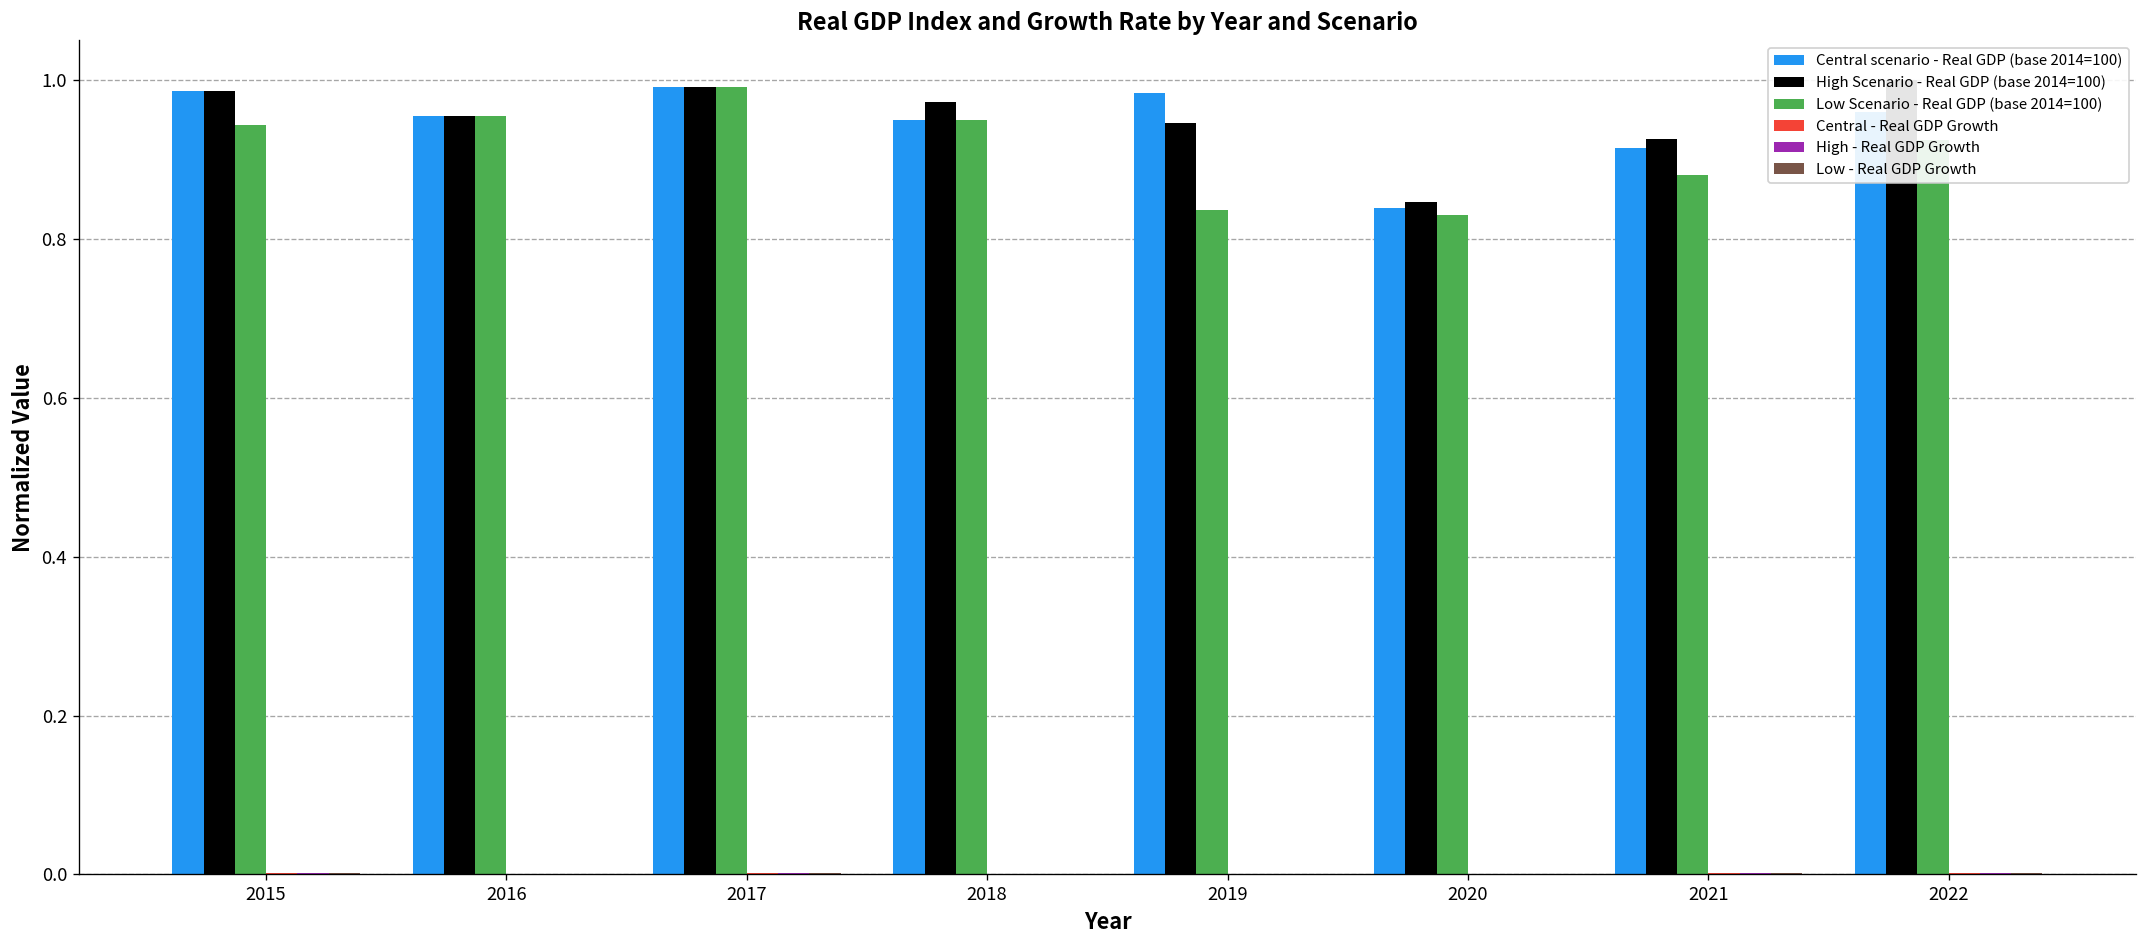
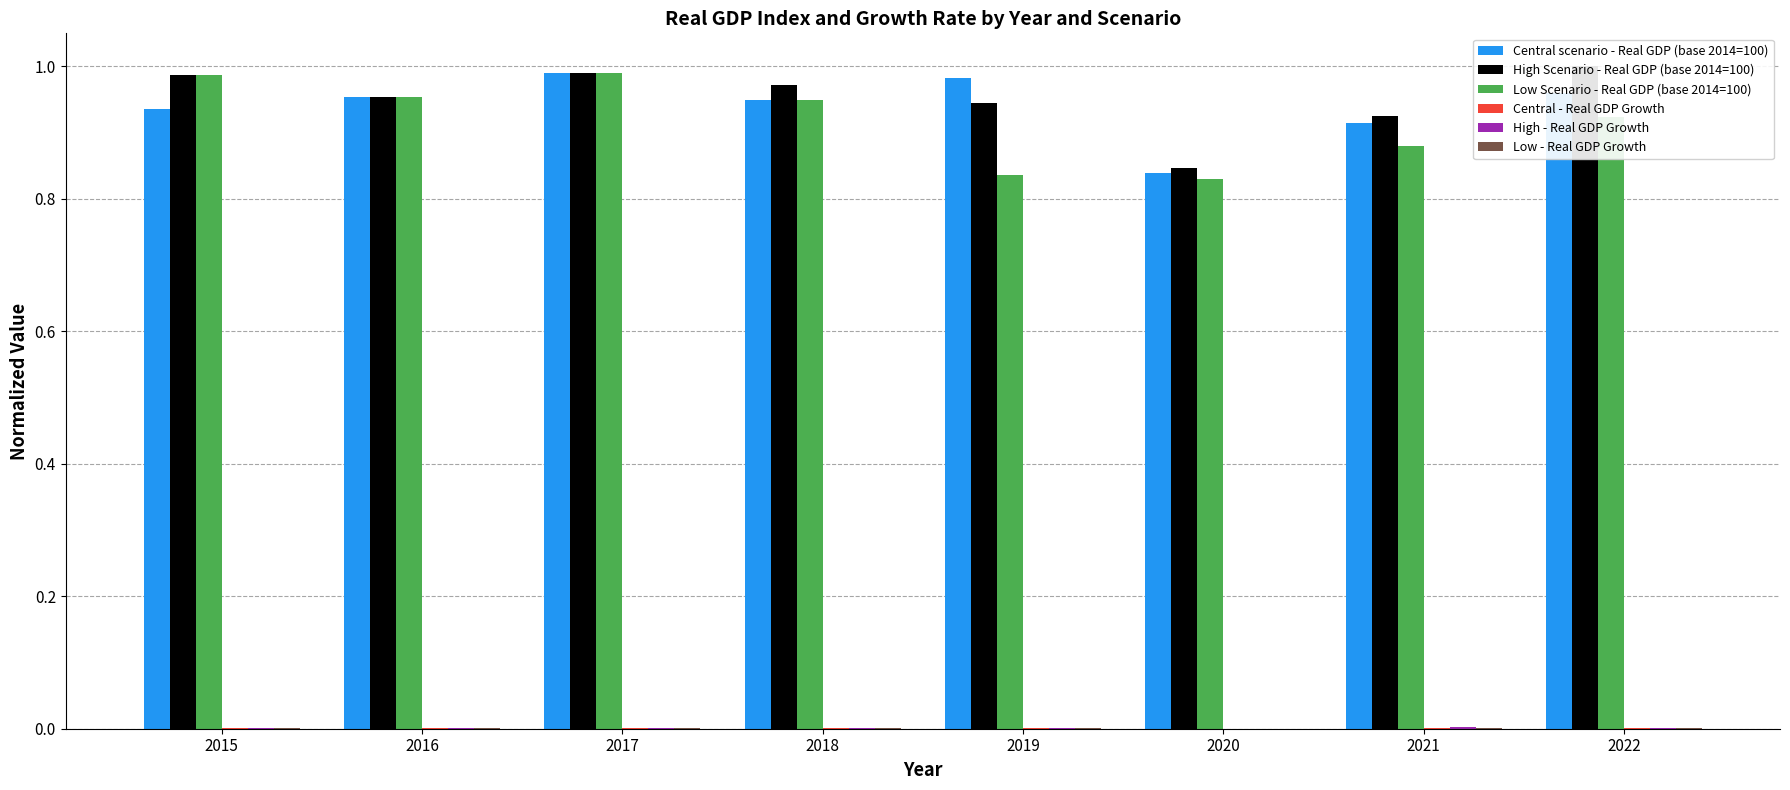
Central scenario - Real GDP (base 2014=100), 2015: 0.99 -> 0.94
Low Scenario - Real GDP (base 2014=100), 2015: 0.94 -> 0.99
